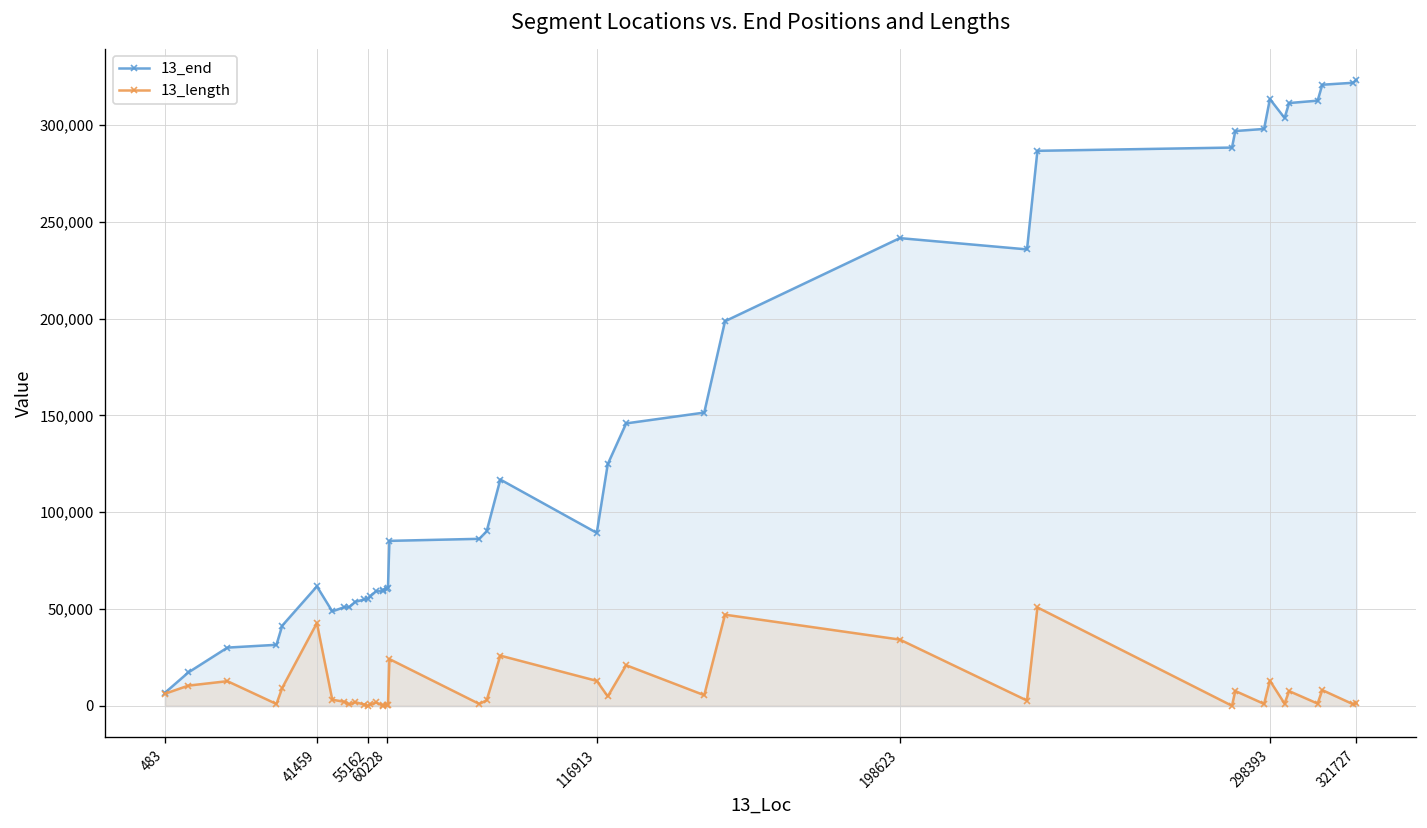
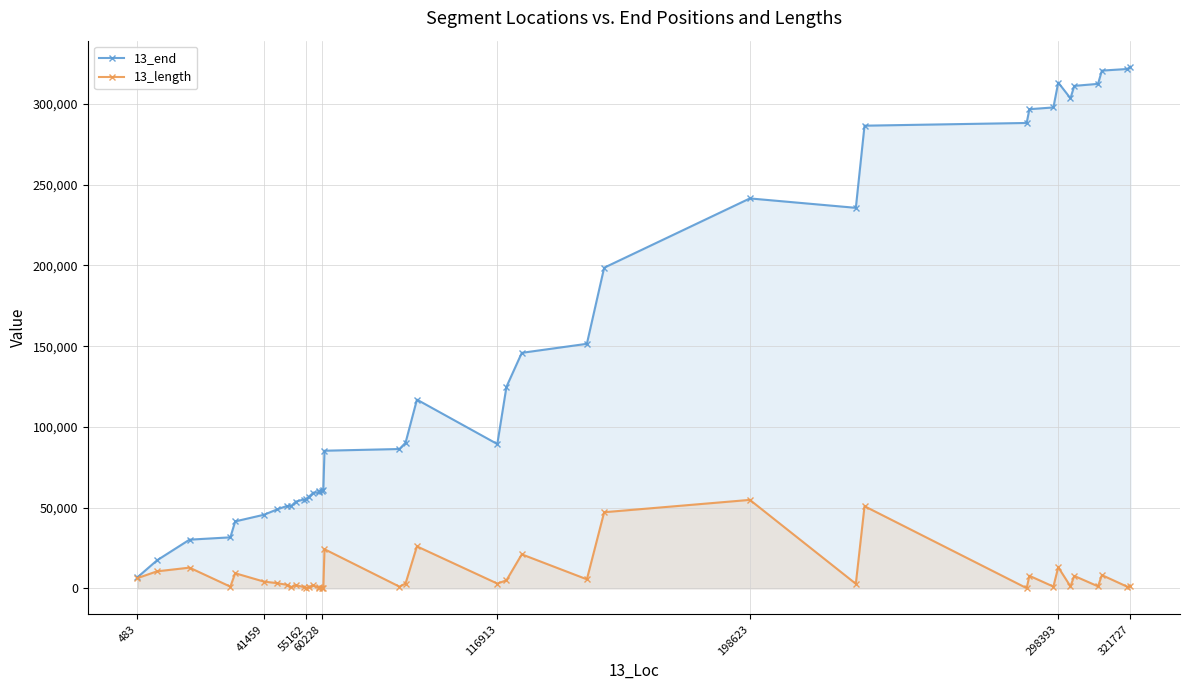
13_end, 41459: 62,000 -> 46,000
13_length, 41459: 43,000 -> 4,000
13_length, 116913: 13,000 -> 3,000
13_length, 198623: 34,000 -> 55,000
